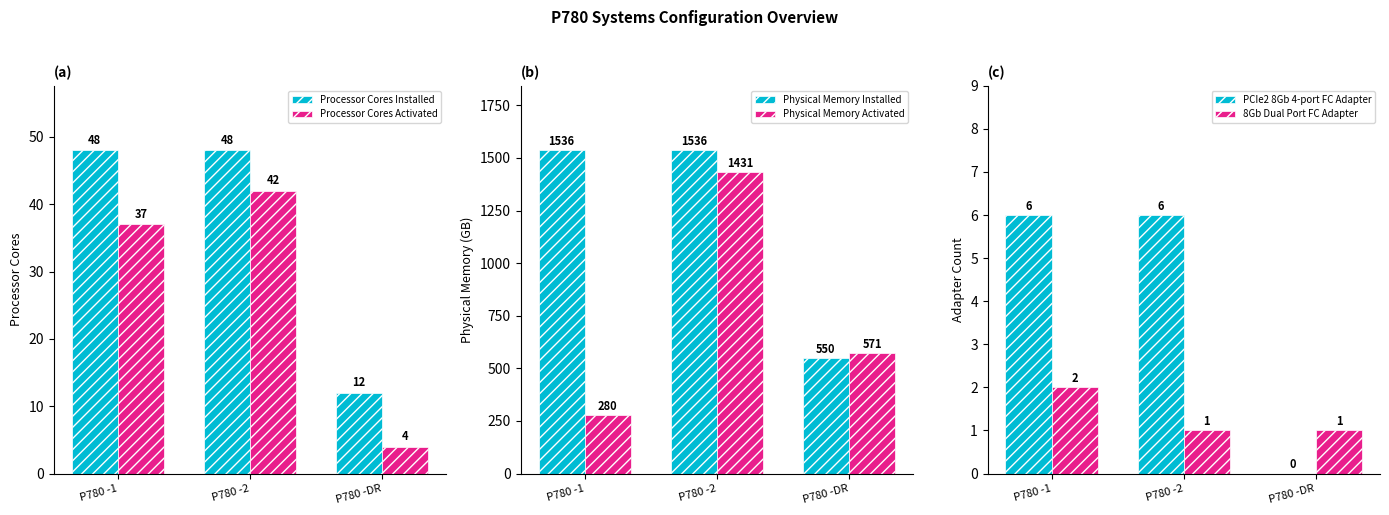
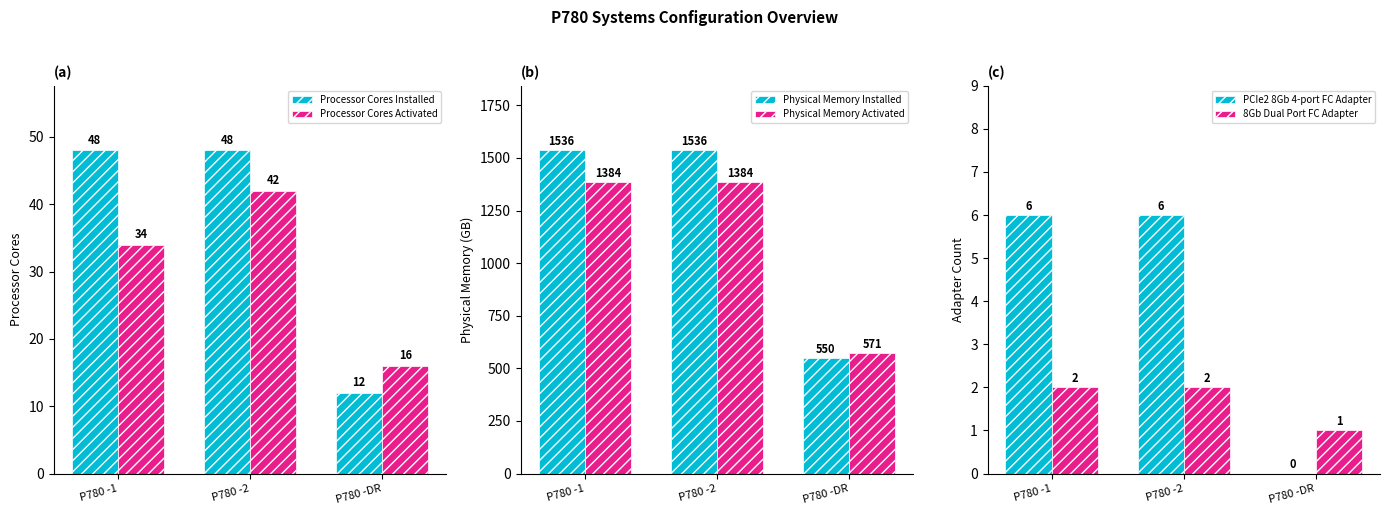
(a), Processor Cores Activated, P780 -1: 37 -> 34
(a), Processor Cores Activated, P780 -DR: 4 -> 16
(b), Physical Memory Activated, P780 -1: 280 -> 1384
(b), Physical Memory Activated, P780 -2: 1431 -> 1384
(c), 8Gb Dual Port FC Adapter, P780 -2: 1 -> 2
